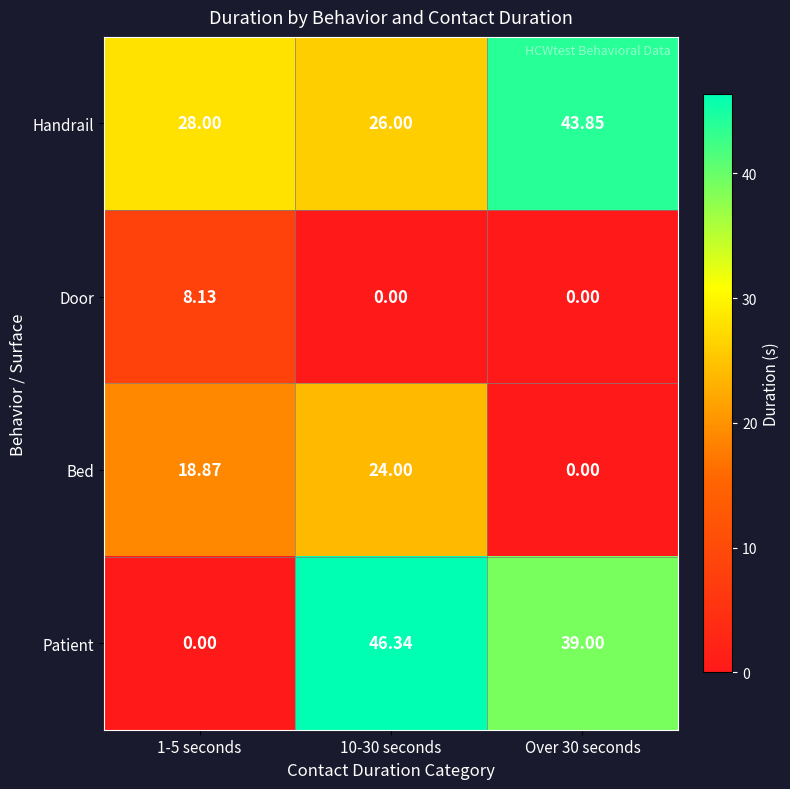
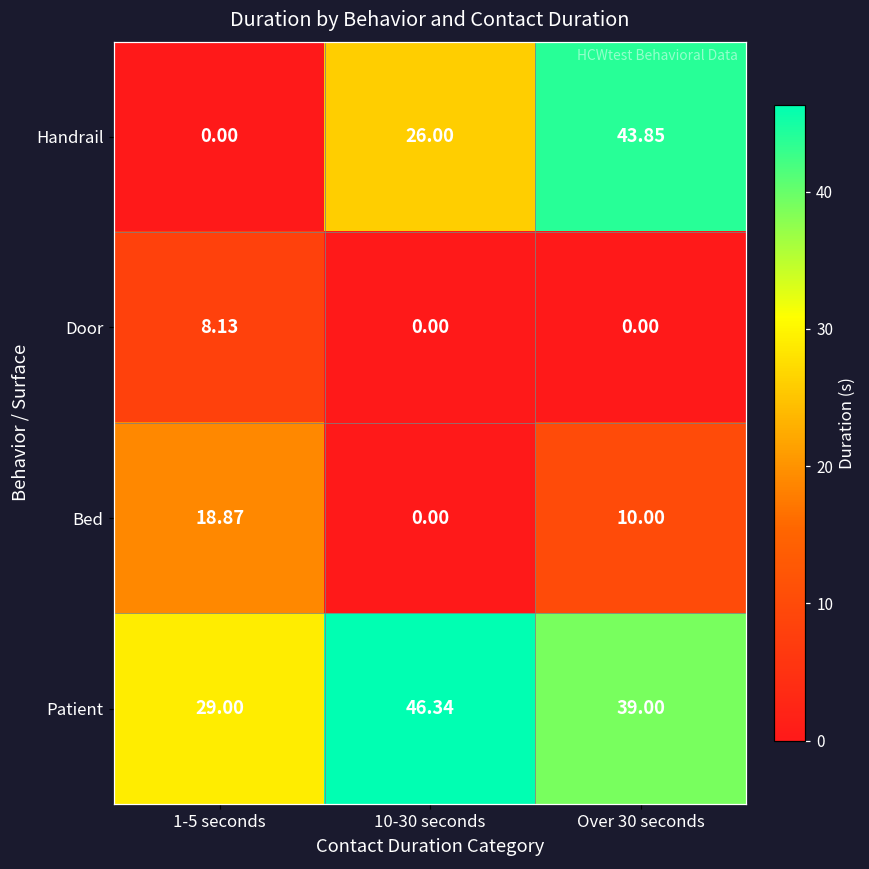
Handrail, 1-5 seconds: 28.00 -> 0.00
Bed, 10-30 seconds: 24.00 -> 0.00
Bed, Over 30 seconds: 0.00 -> 10.00
Patient, 1-5 seconds: 0.00 -> 29.00
